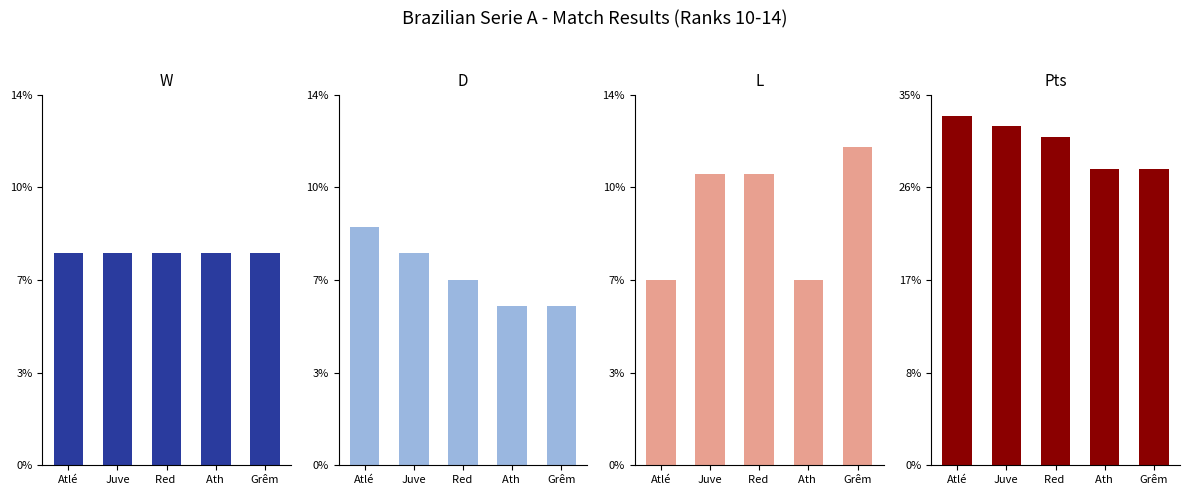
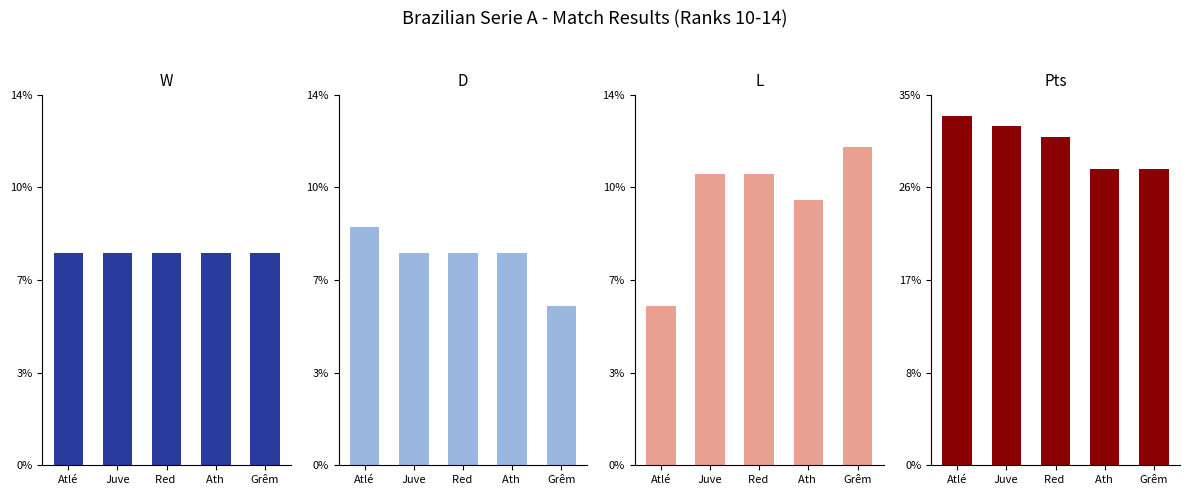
D, Red: 7% -> 8%
D, Ath: 6% -> 8%
L, Atlé: 7% -> 6%
L, Ath: 7% -> 10%
